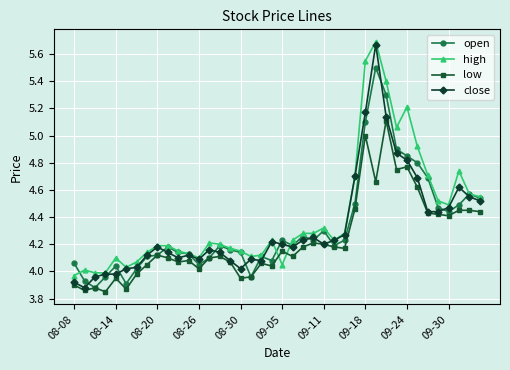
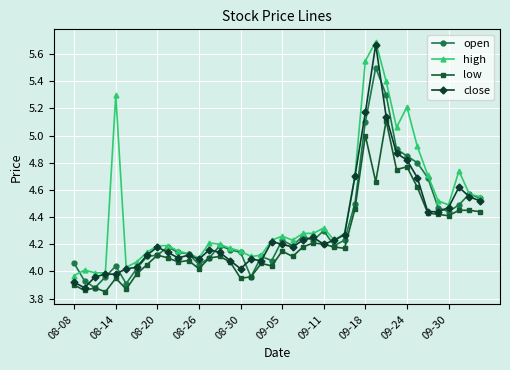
high, 08-14: 4.1 -> 5.3
high, 09-05: 4.05 -> 4.26
